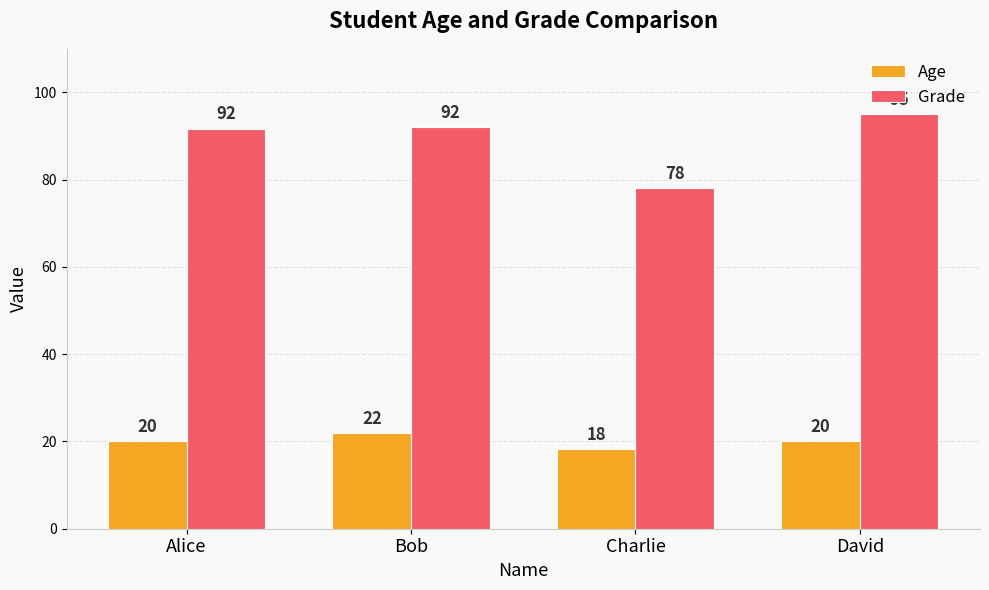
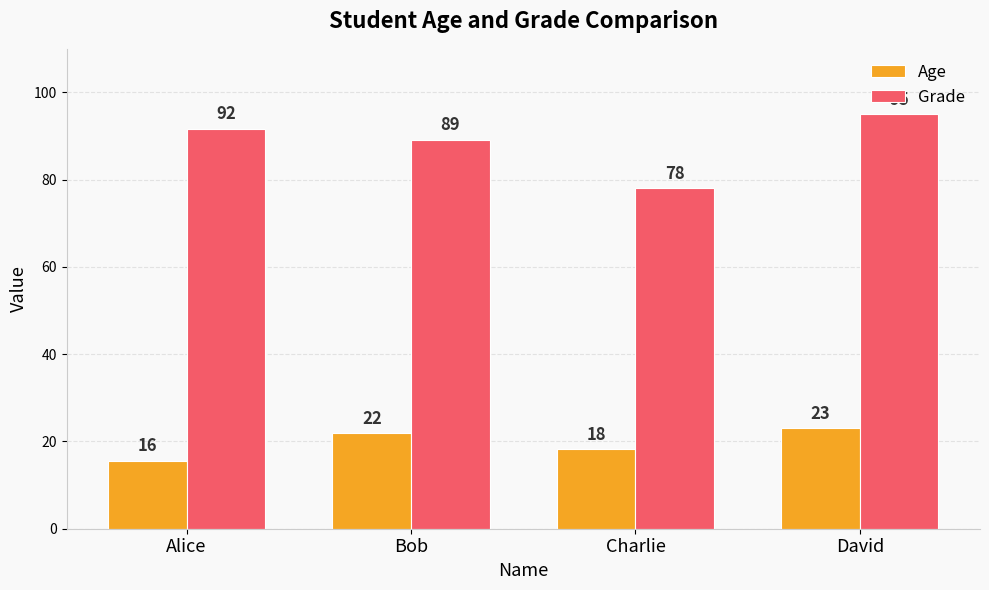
Age, Alice: 20 -> 16
Grade, Bob: 92 -> 89
Age, David: 20 -> 23
